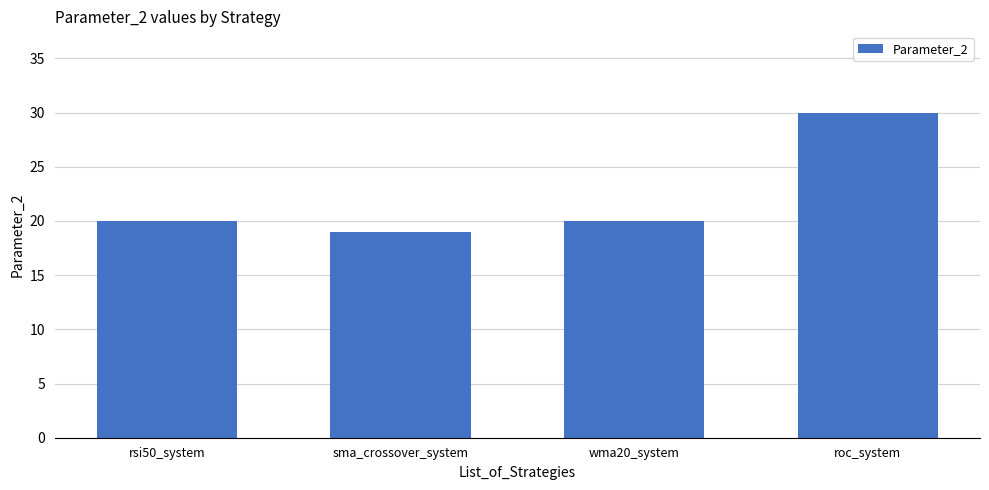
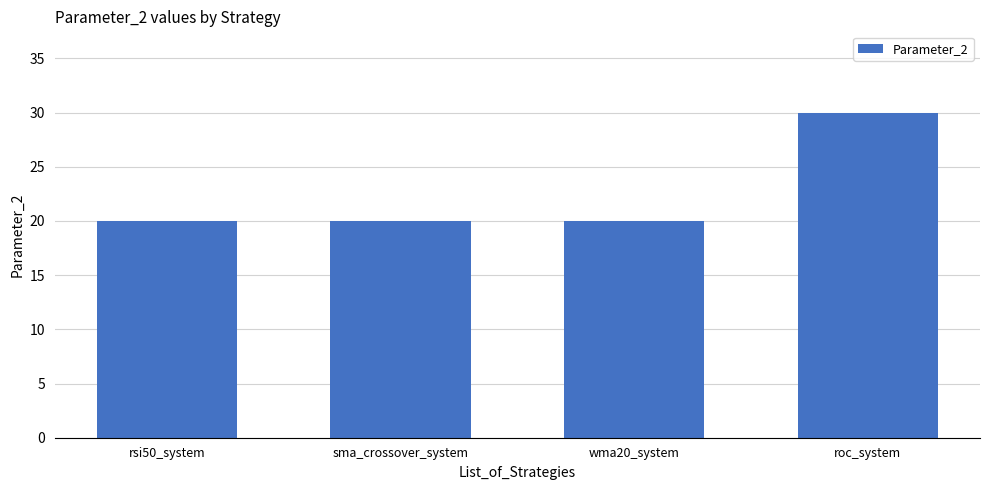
sma_crossover_system: 19 -> 20
